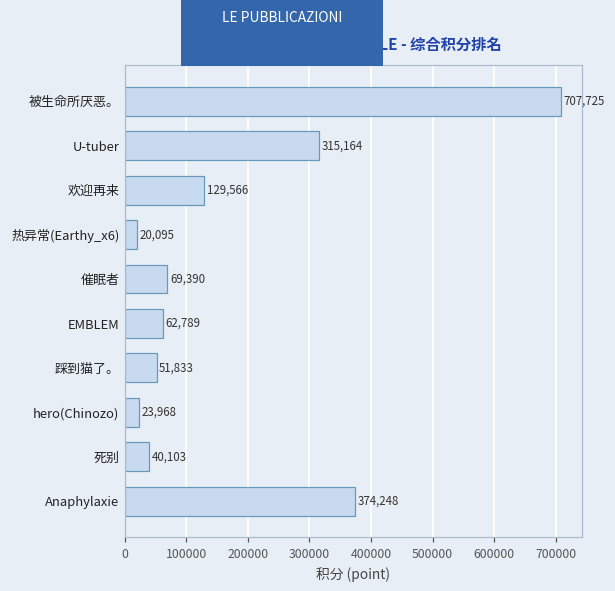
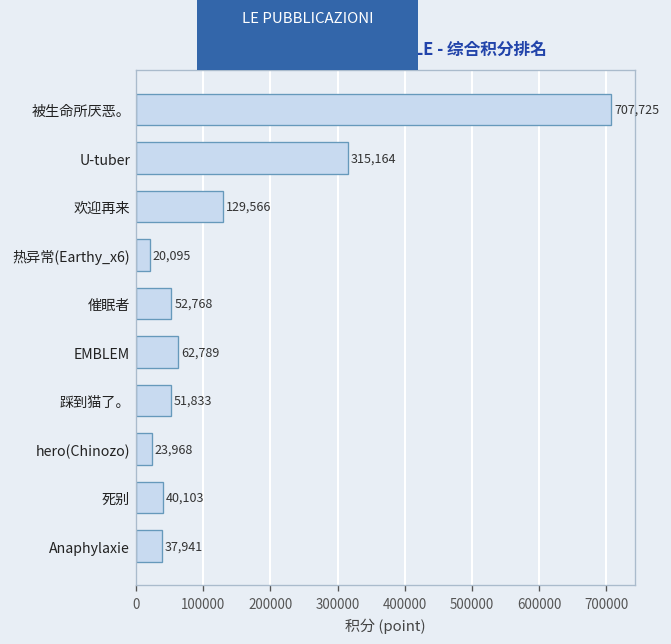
催眠者: 69,390 -> 52,768
Anaphylaxie: 374,248 -> 37,941
